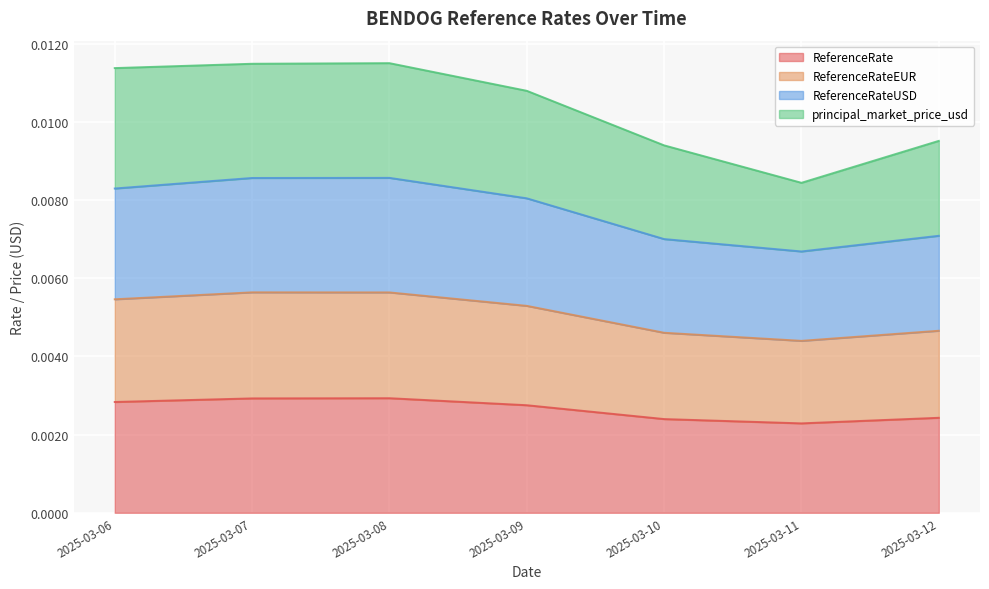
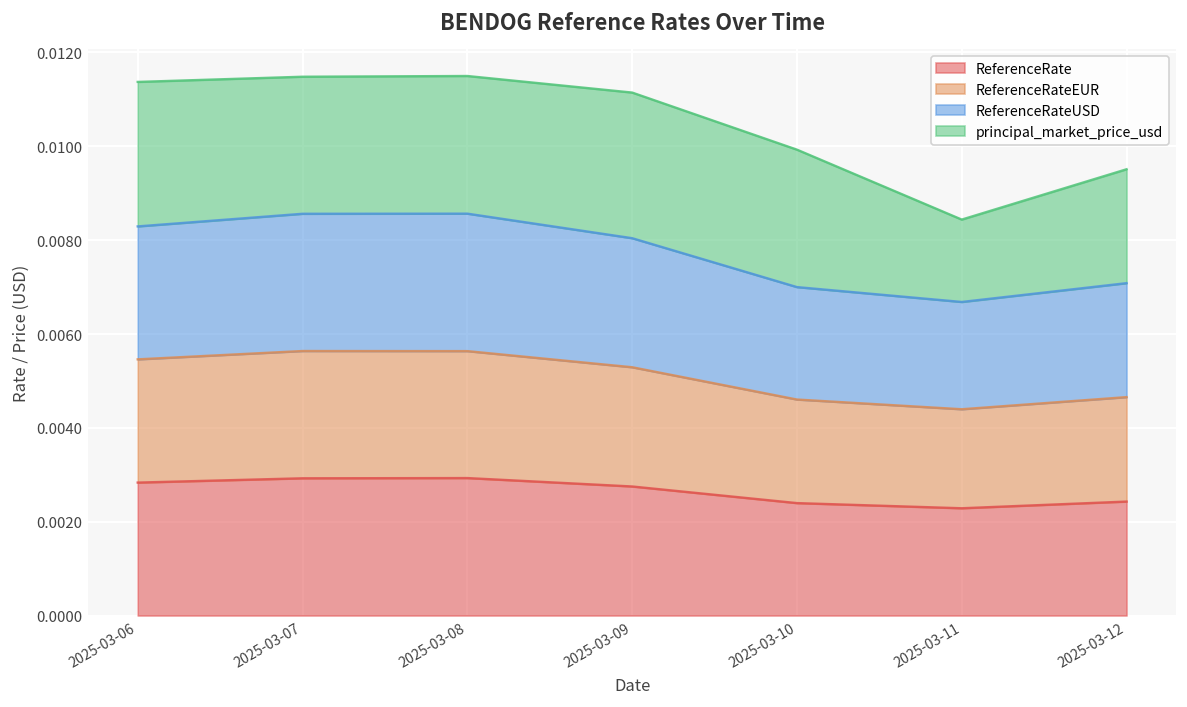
principal_market_price_usd, 2025-03-09: 0.0027 -> 0.0031
principal_market_price_usd, 2025-03-10: 0.0024 -> 0.0029
